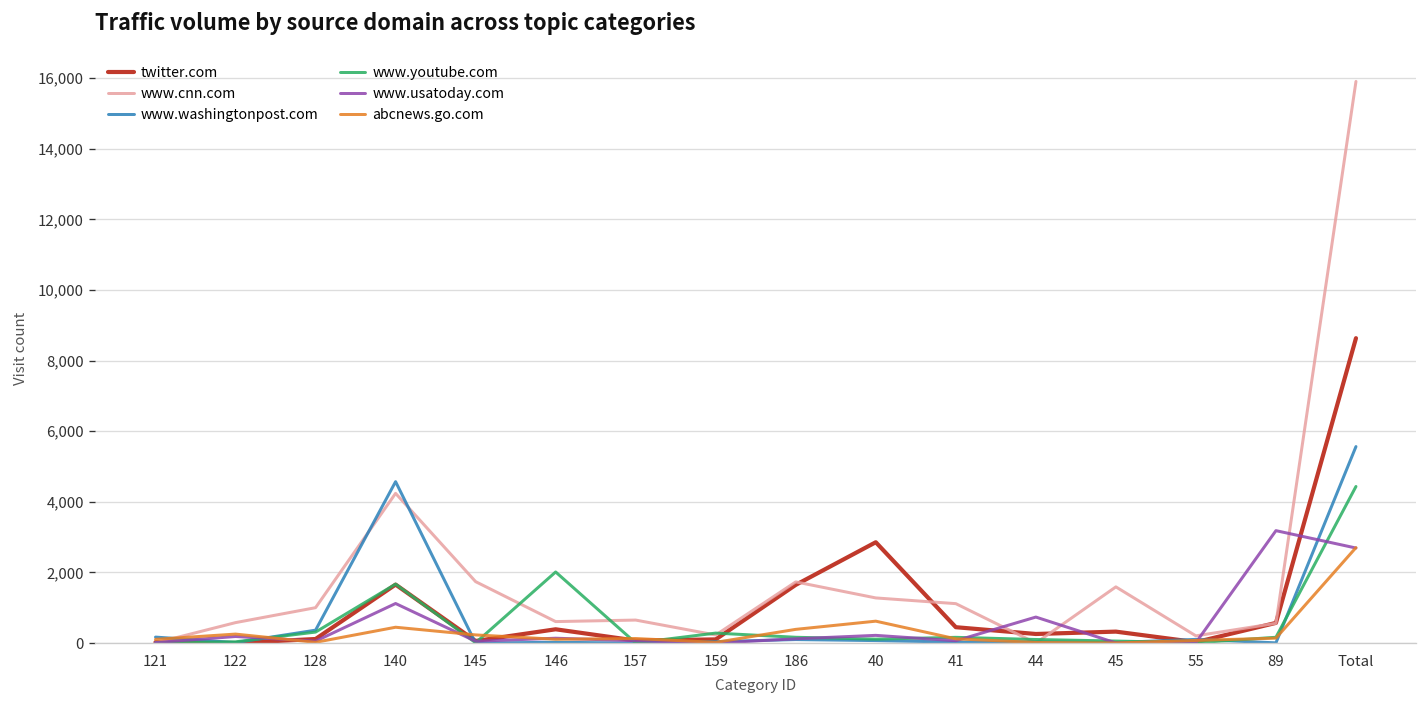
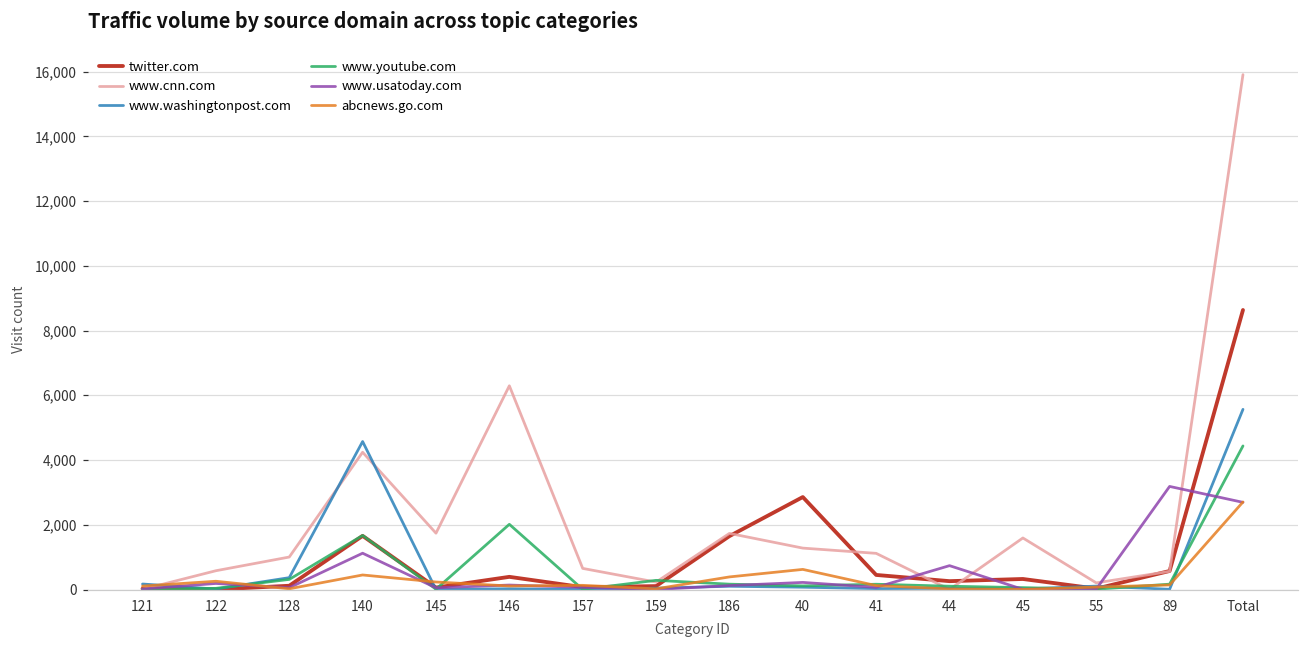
www.cnn.com, 146: 600 -> 6,300
